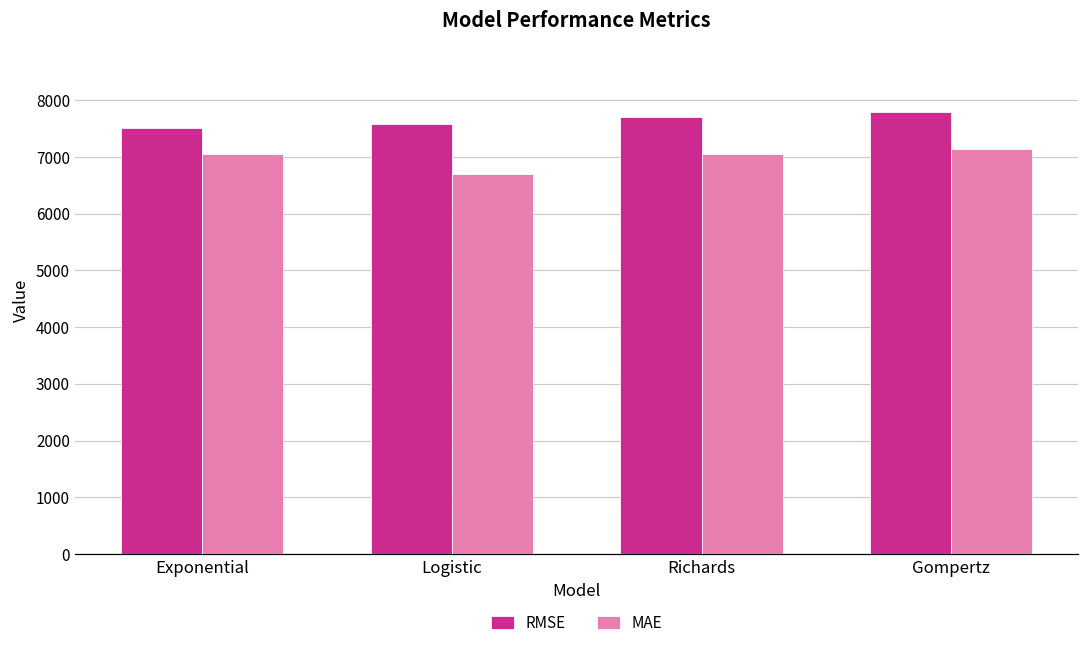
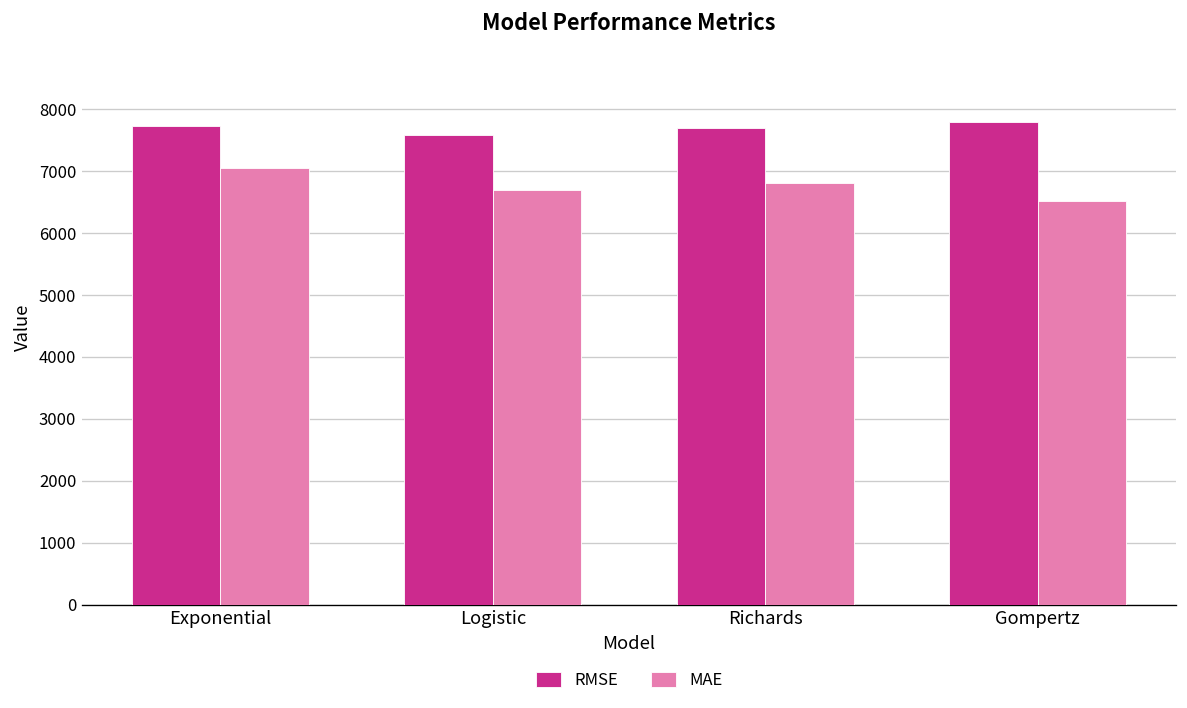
RMSE, Exponential: 7500 -> 7700
MAE, Richards: 7100 -> 6800
MAE, Gompertz: 7100 -> 6500
